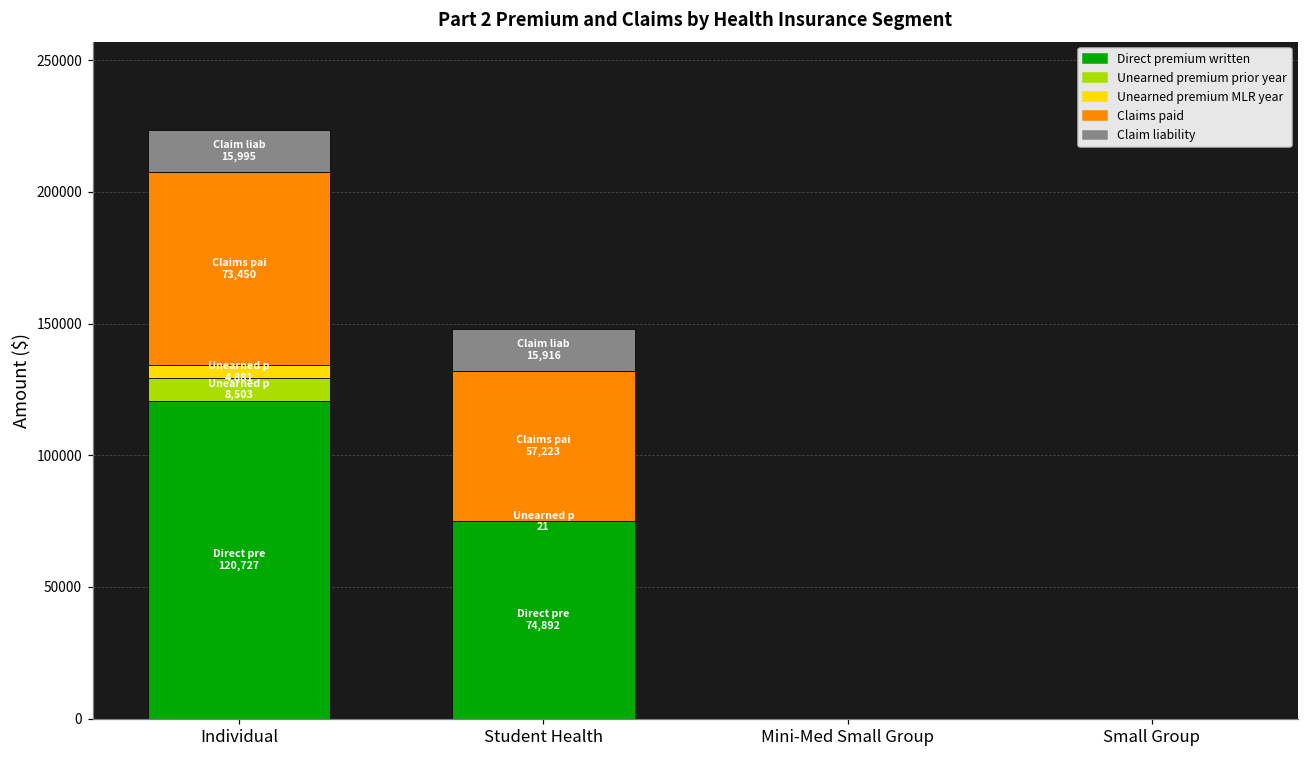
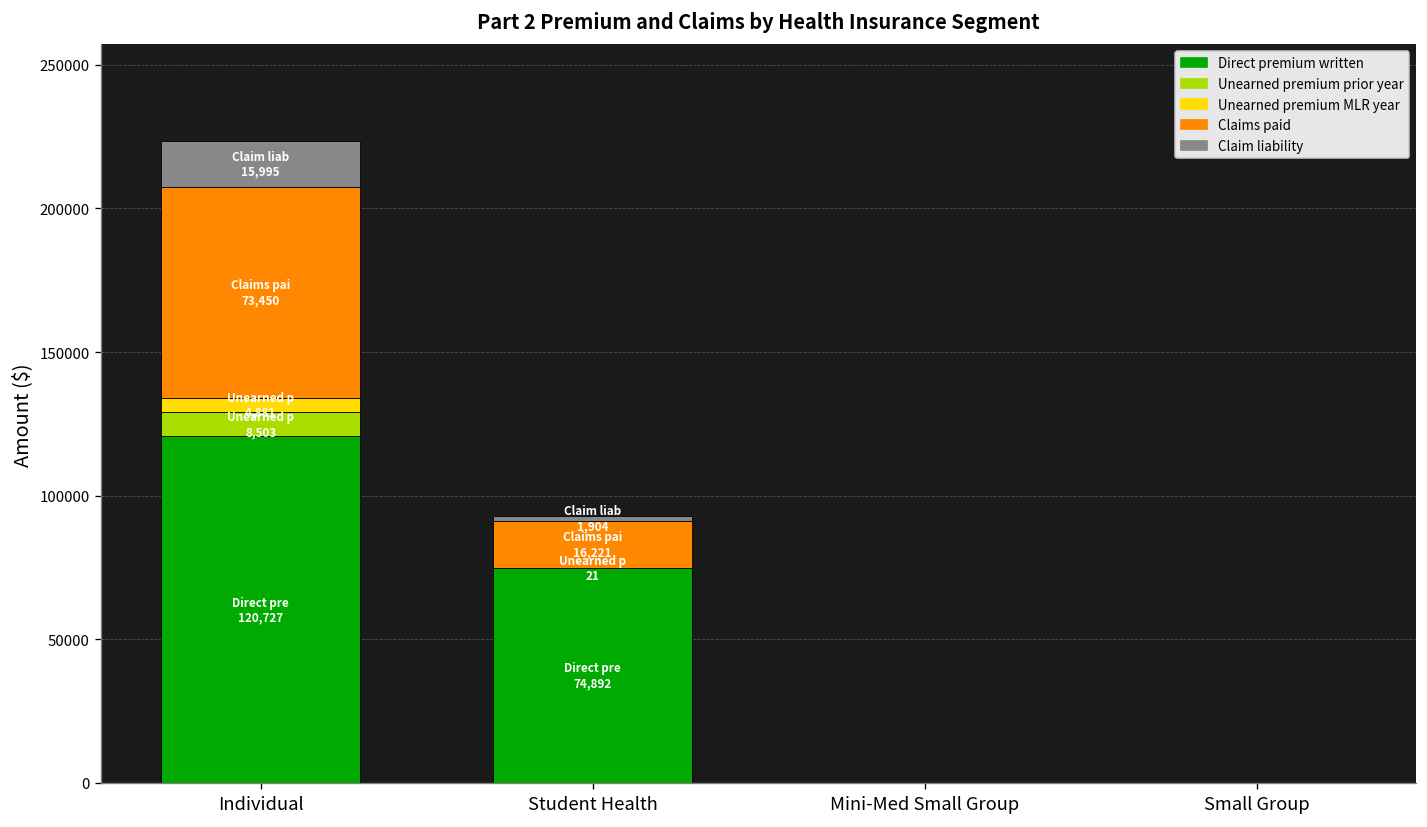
Claims paid, Student Health: 57,223 -> 16,221
Claim liability, Student Health: 15,916 -> 1,904
